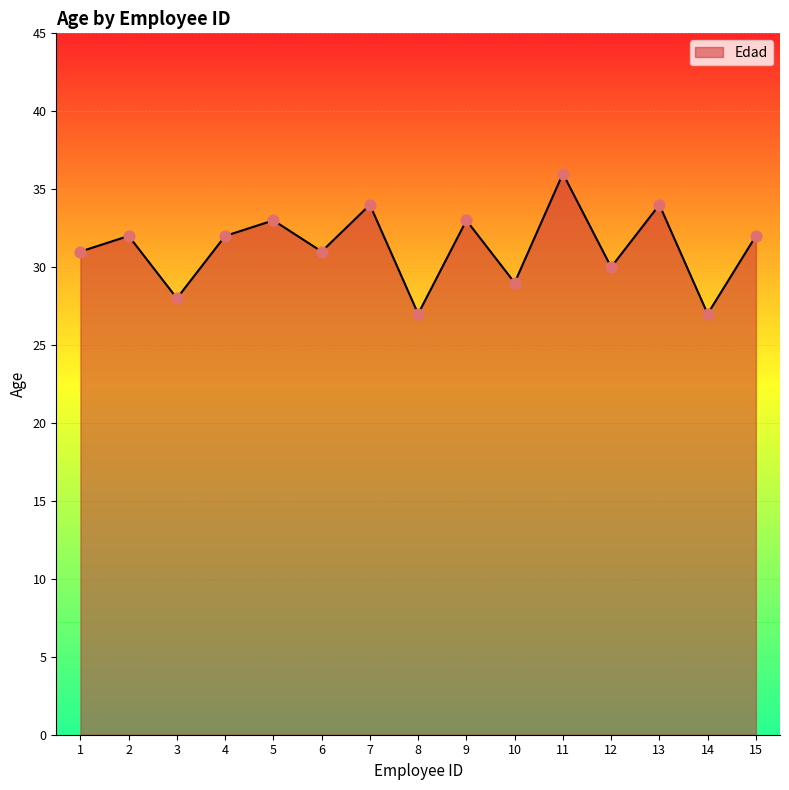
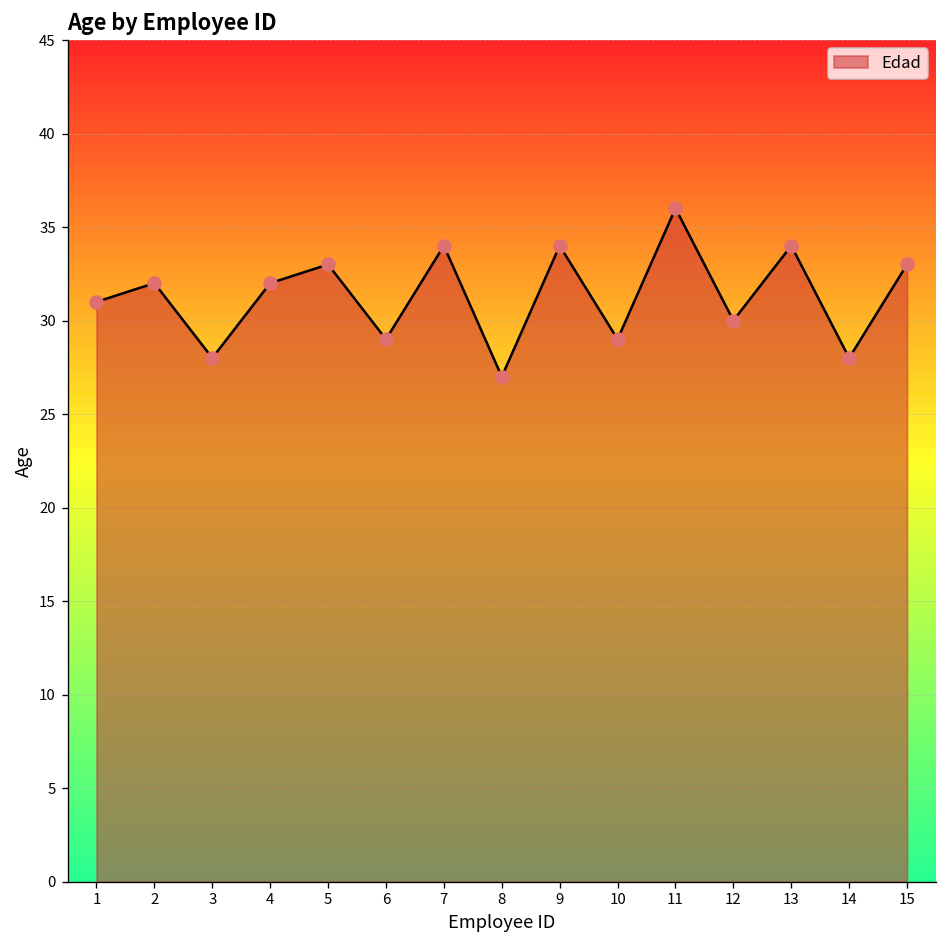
6: 31 -> 29
9: 33 -> 34
14: 27 -> 28
15: 32 -> 33
